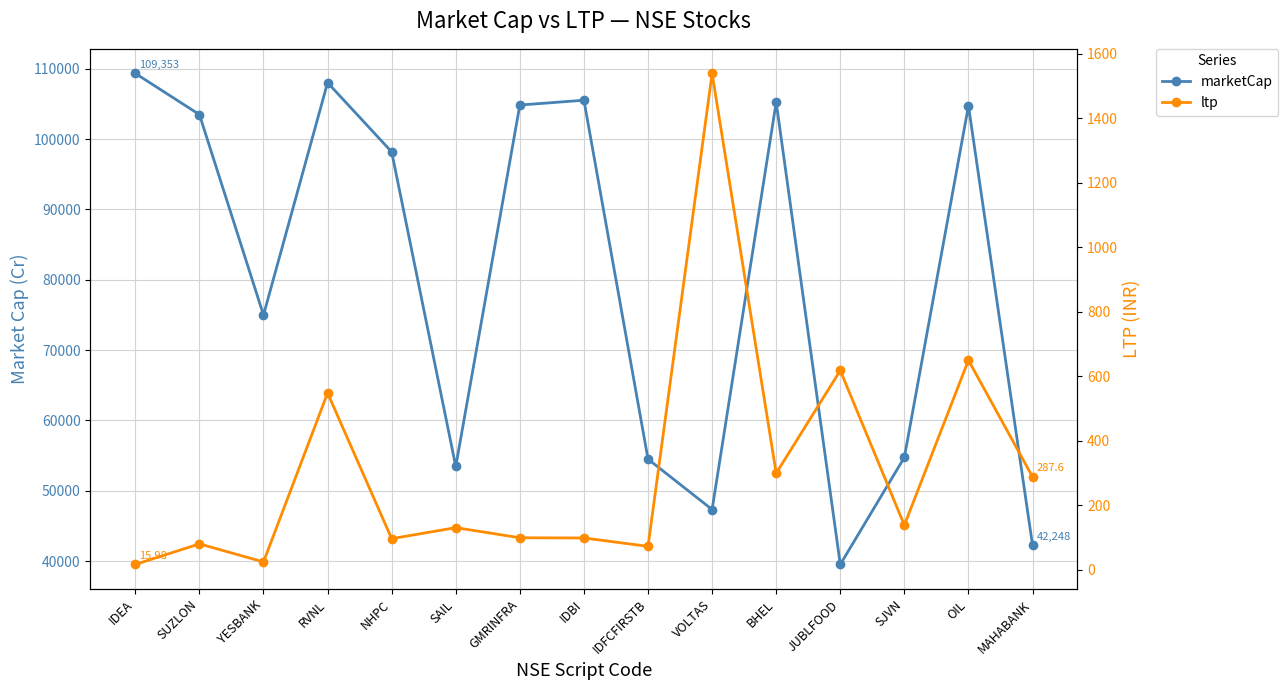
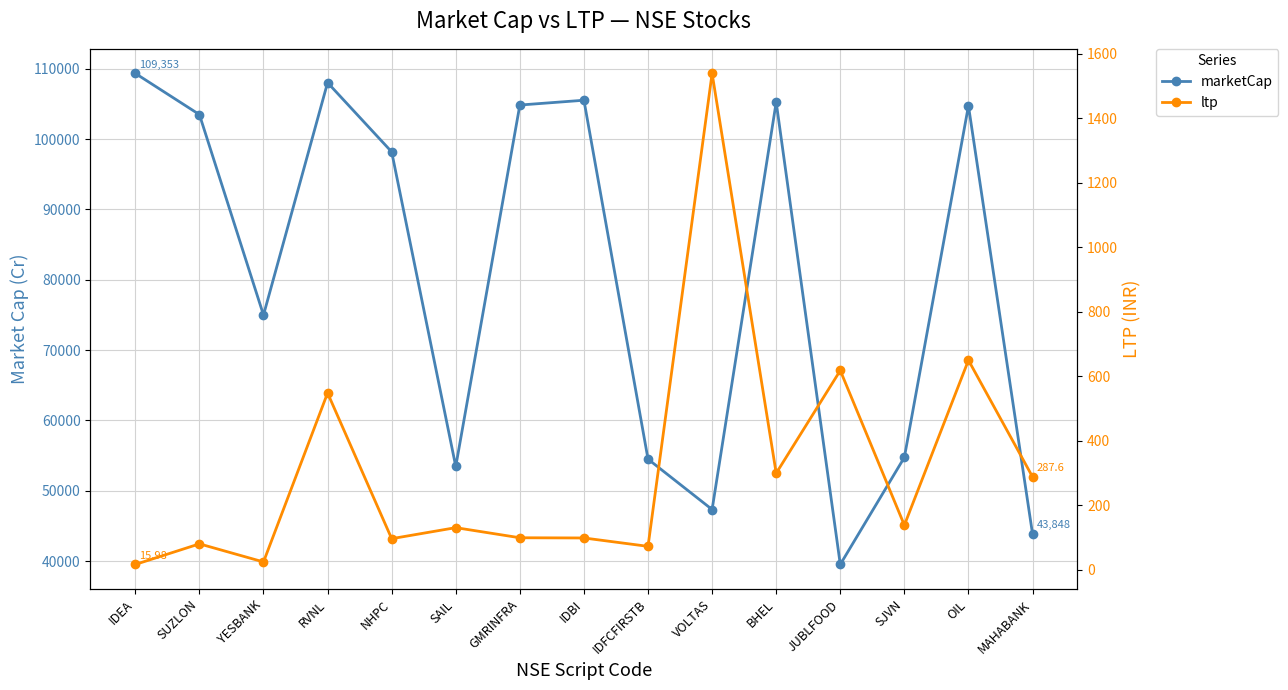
marketCap, MAHABANK: 42,248 -> 43,848
